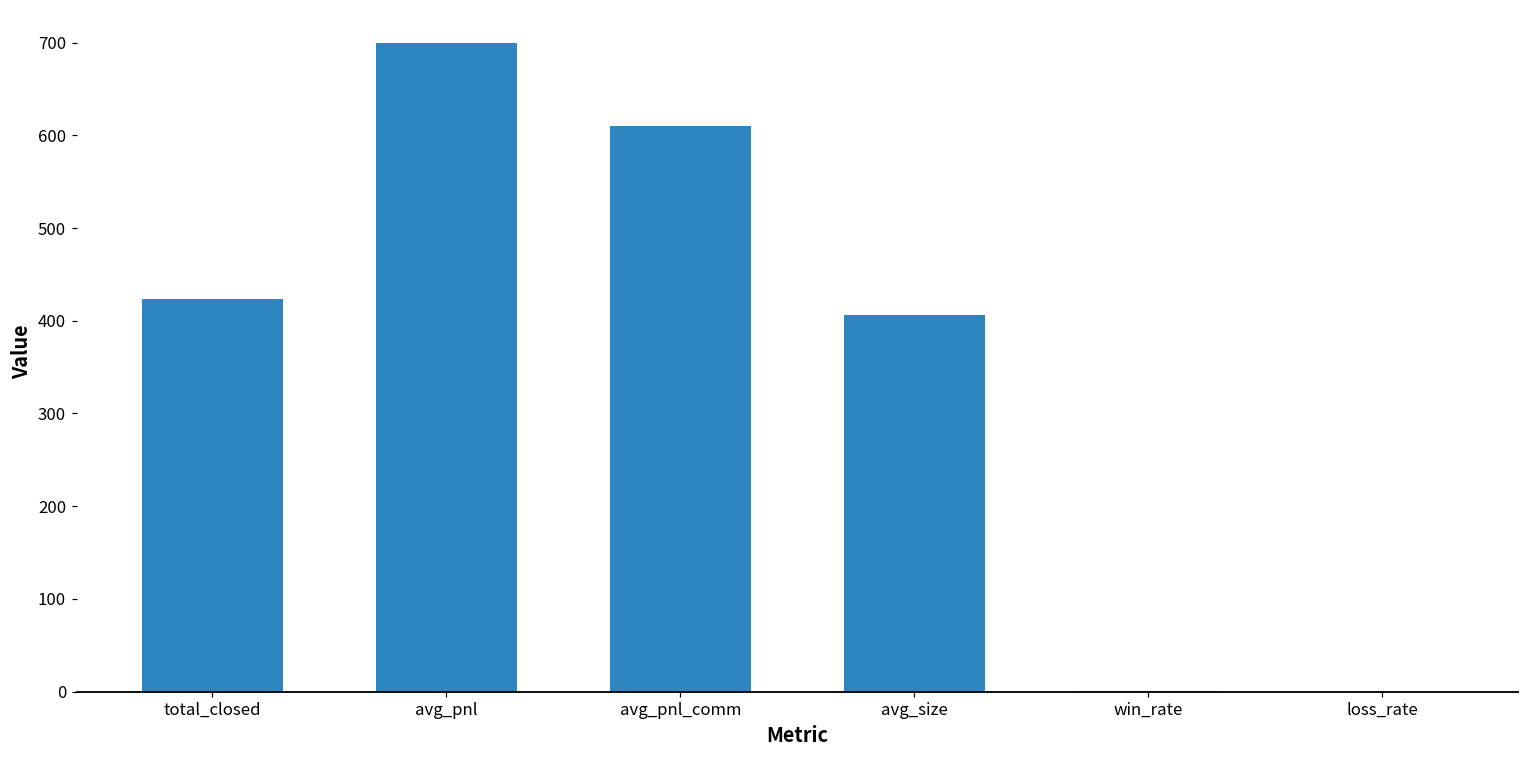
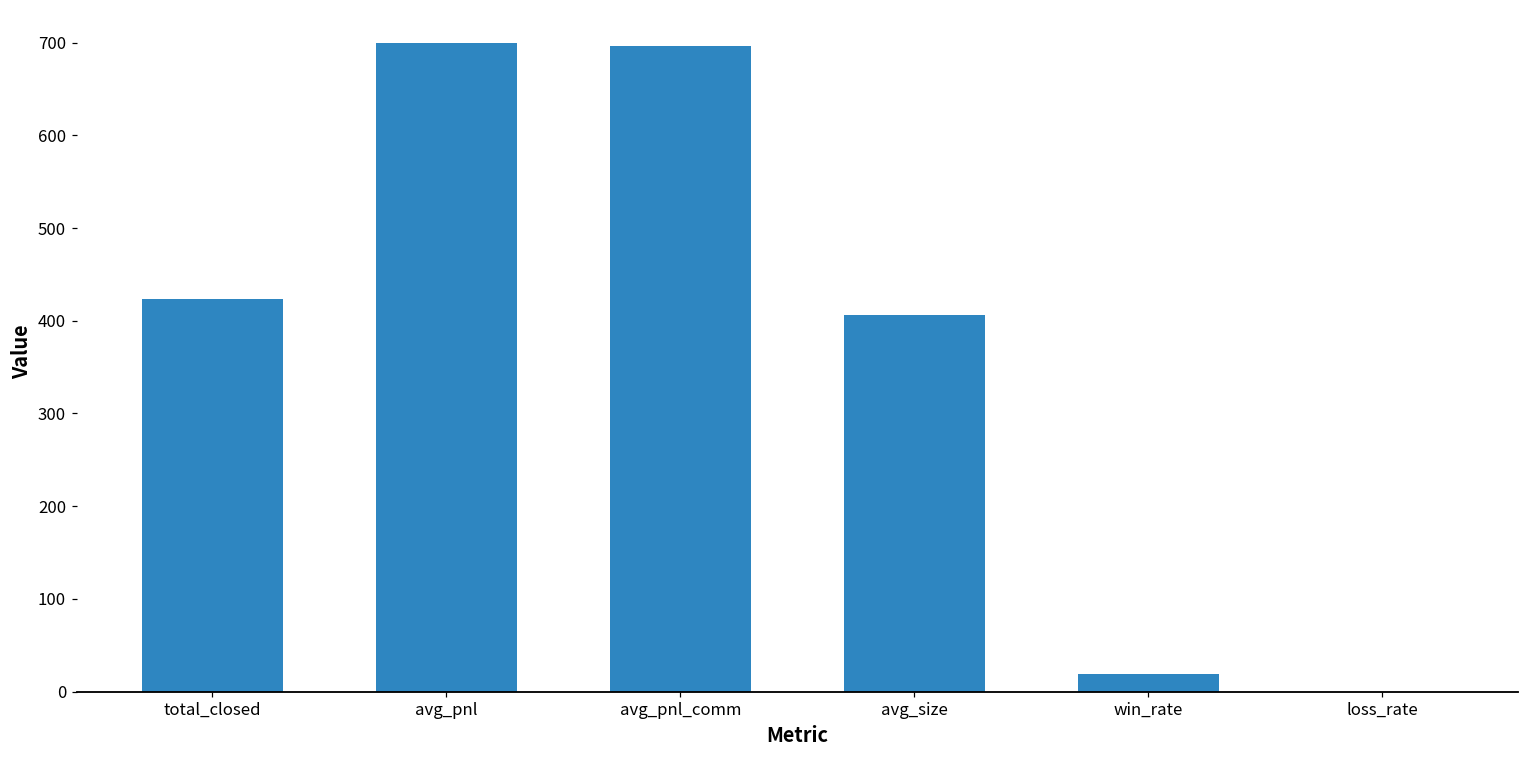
avg_pnl_comm: 610 -> 700
win_rate: 0 -> 20
